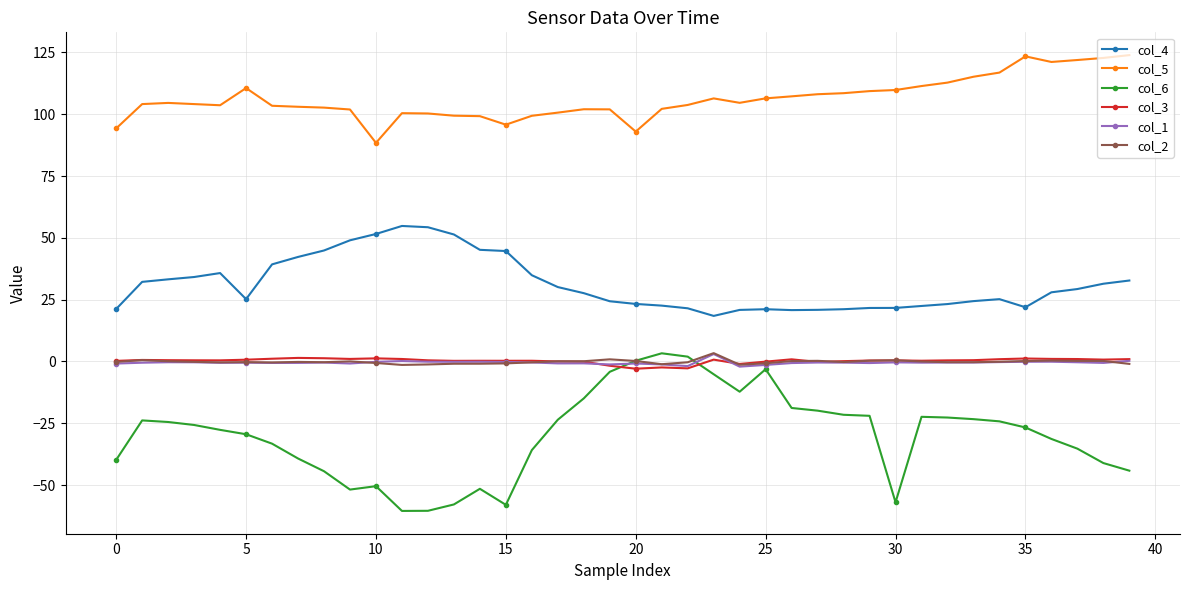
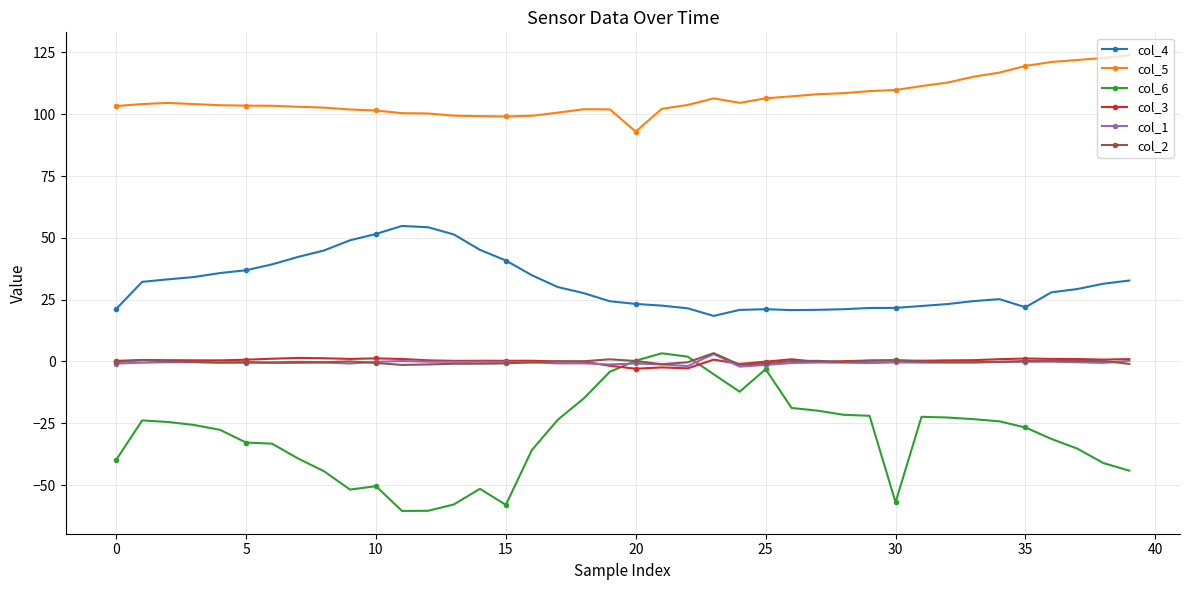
col_5, 0: 94 -> 103
col_4, 5: 25 -> 37
col_5, 5: 111 -> 104
col_6, 5: -29 -> -33
col_5, 10: 88 -> 102
col_4, 15: 45 -> 41
col_5, 15: 96 -> 99
col_5, 35: 123 -> 120
